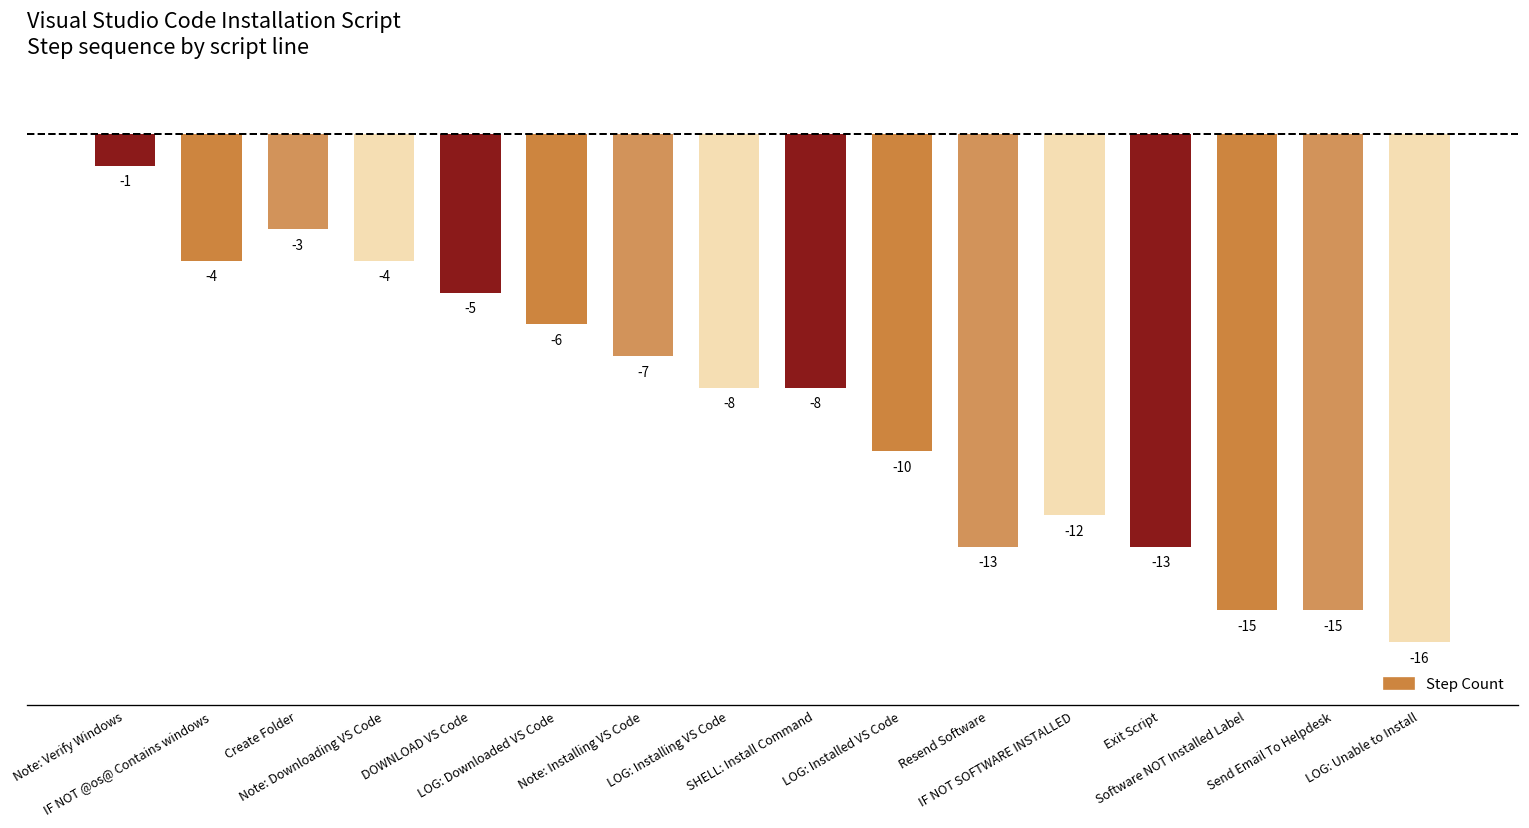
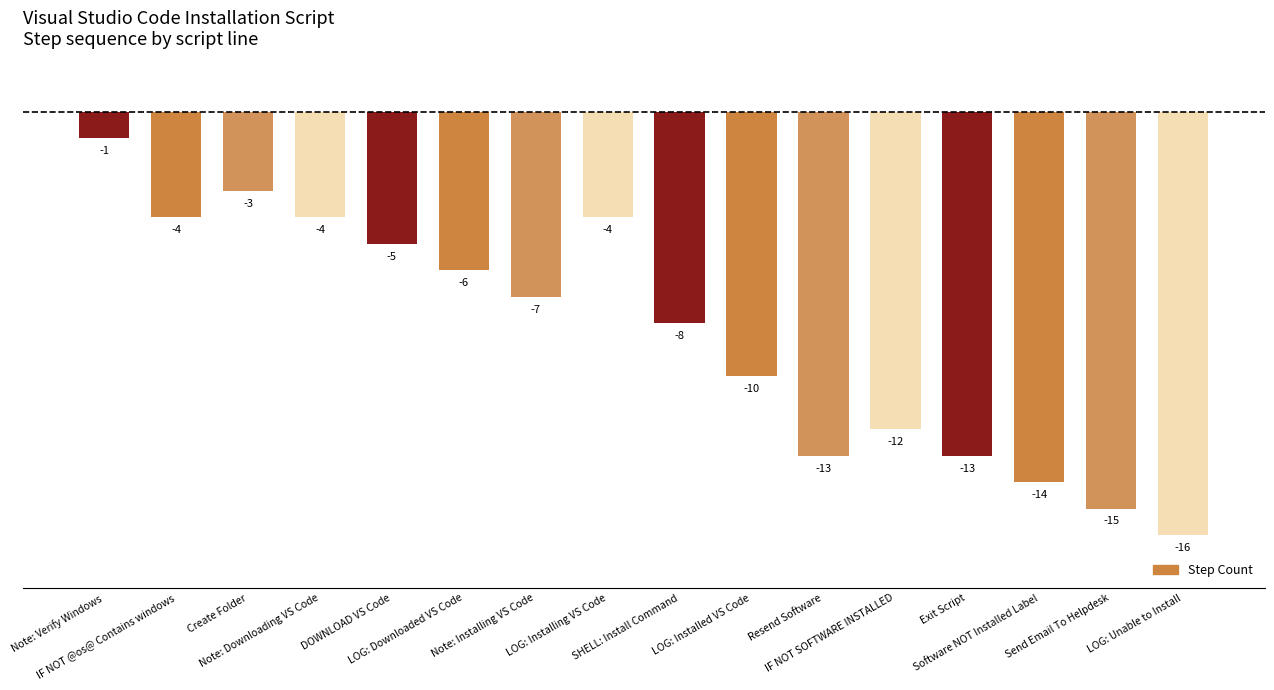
LOG: Installing VS Code: -8 -> -4
Software NOT Installed Label: -15 -> -14
